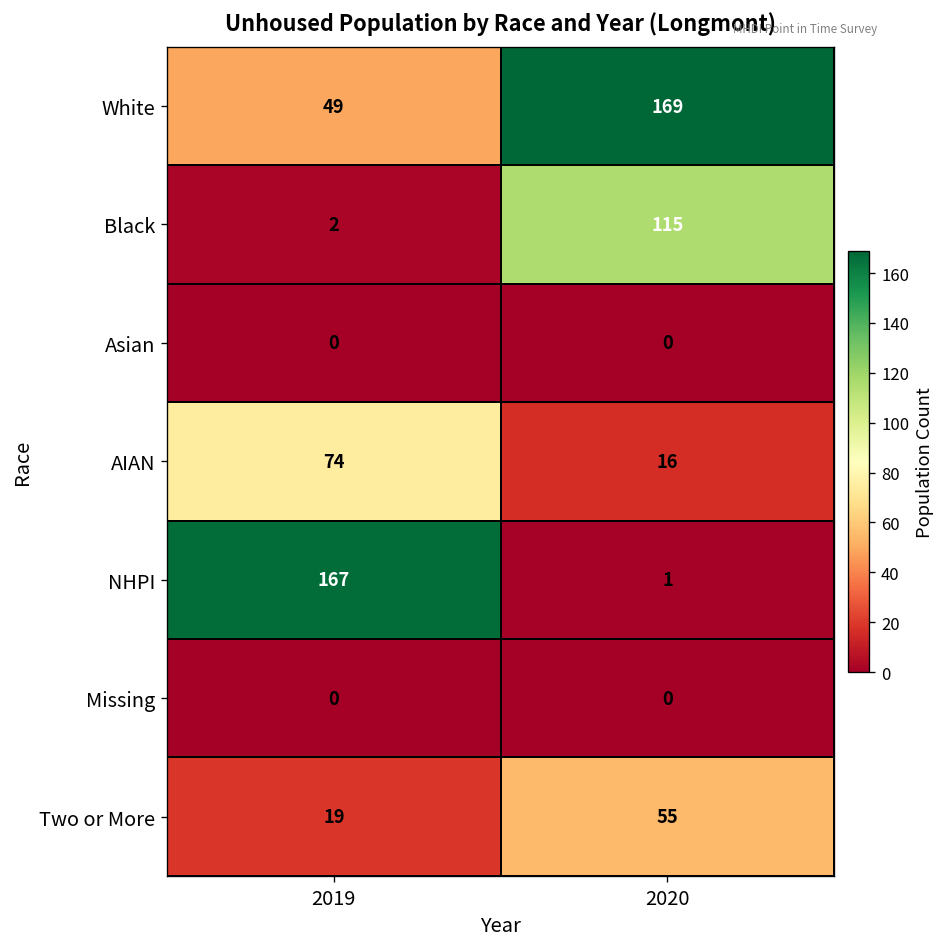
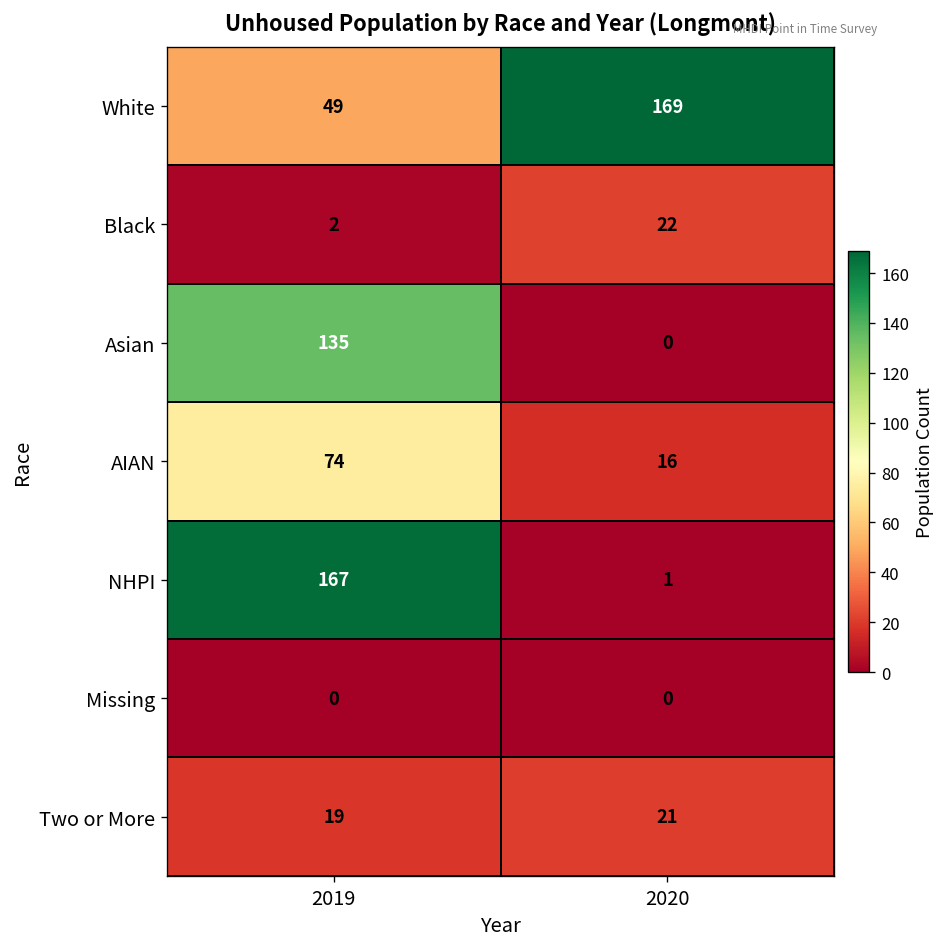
Black, 2020: 115 -> 22
Asian, 2019: 0 -> 135
Two or More, 2020: 55 -> 21
